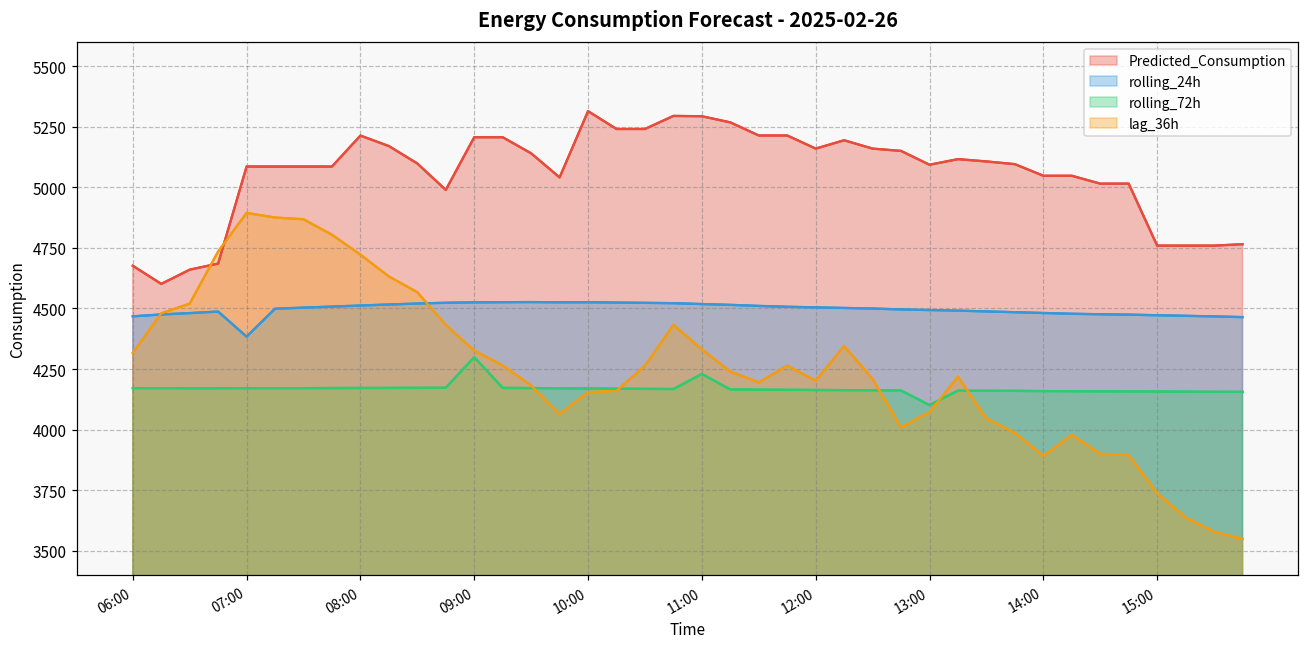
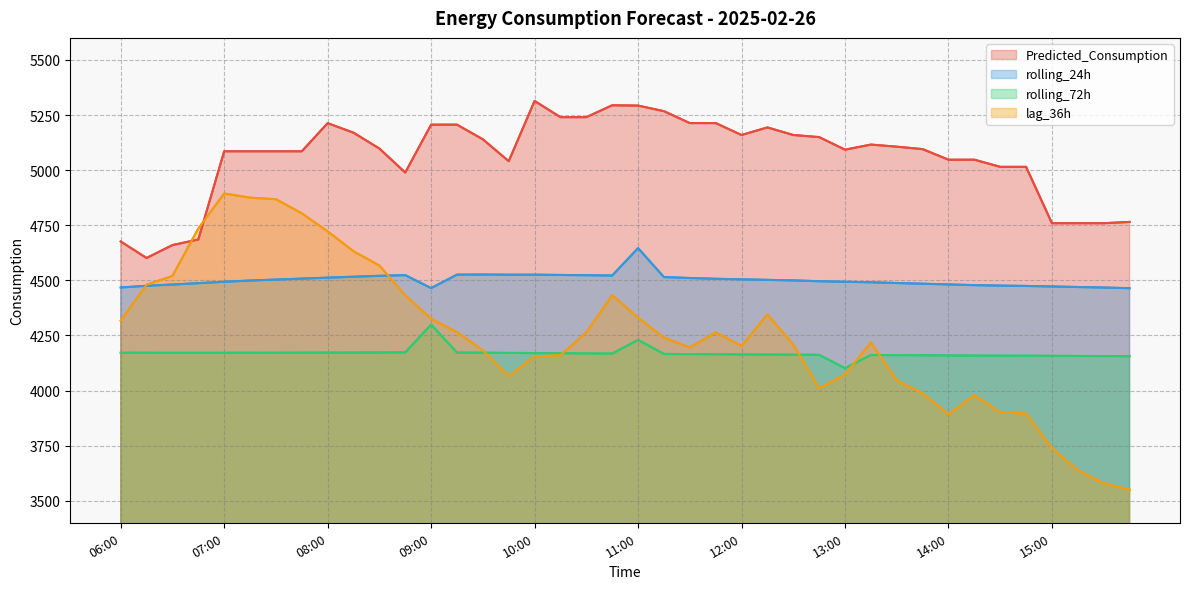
rolling_24h, 07:00: 4380 -> 4490
rolling_24h, 09:00: 4530 -> 4460
rolling_24h, 11:00: 4520 -> 4650
